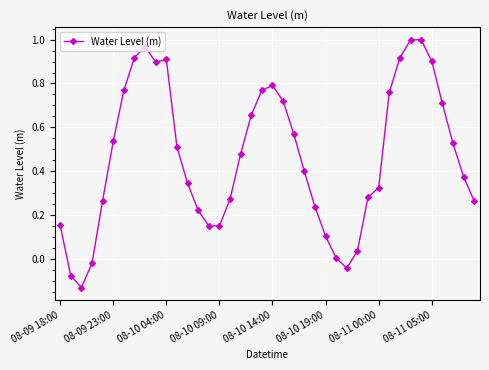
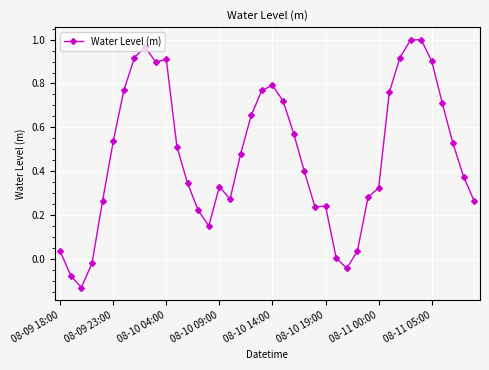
08-09 18:00: 0.15 -> 0.04
08-10 09:00: 0.15 -> 0.33
08-10 19:00: 0.10 -> 0.24
